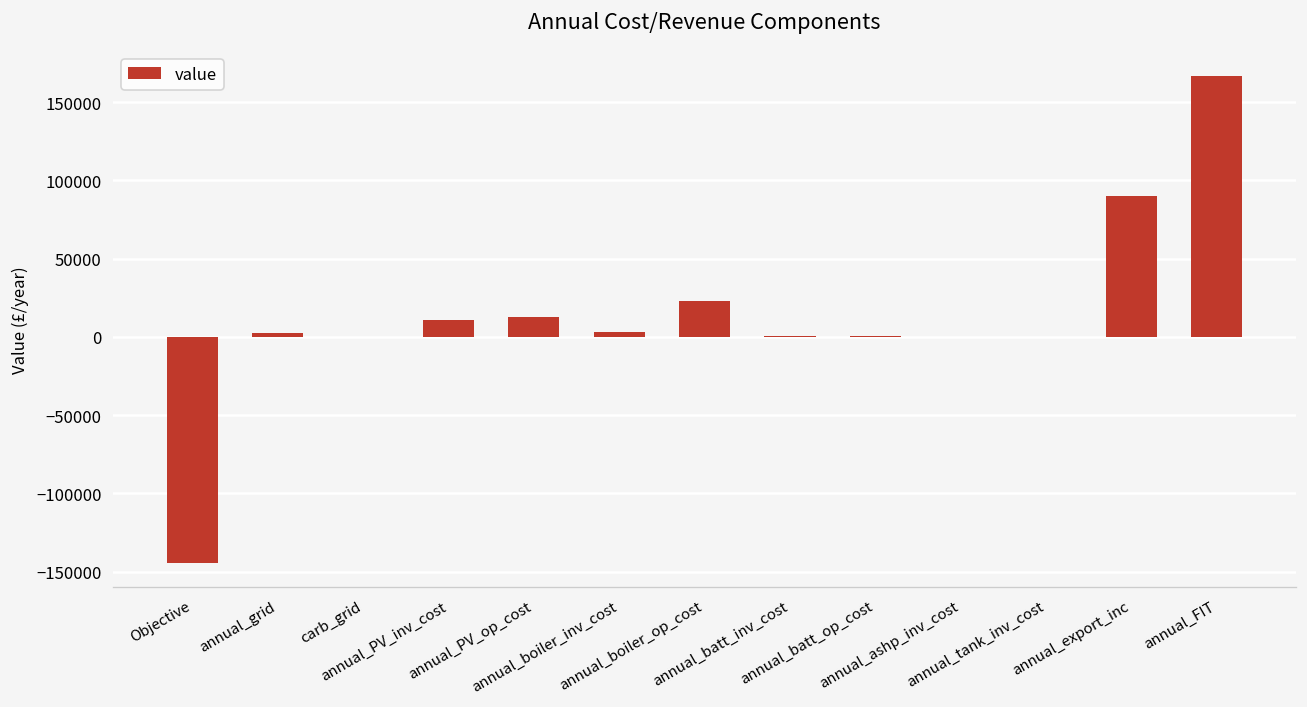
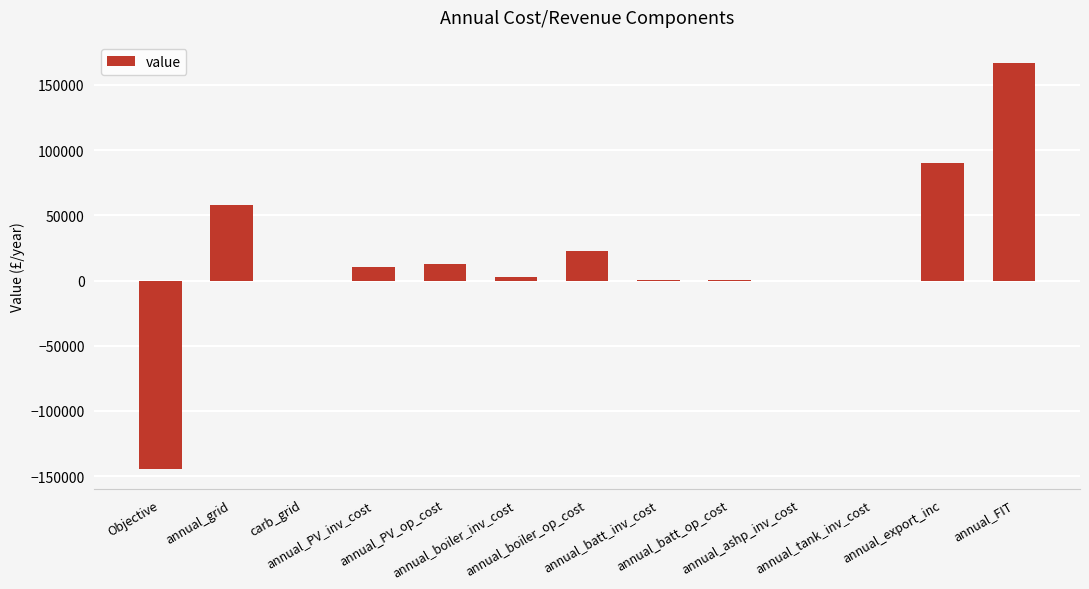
annual_grid: 3000 -> 58000
